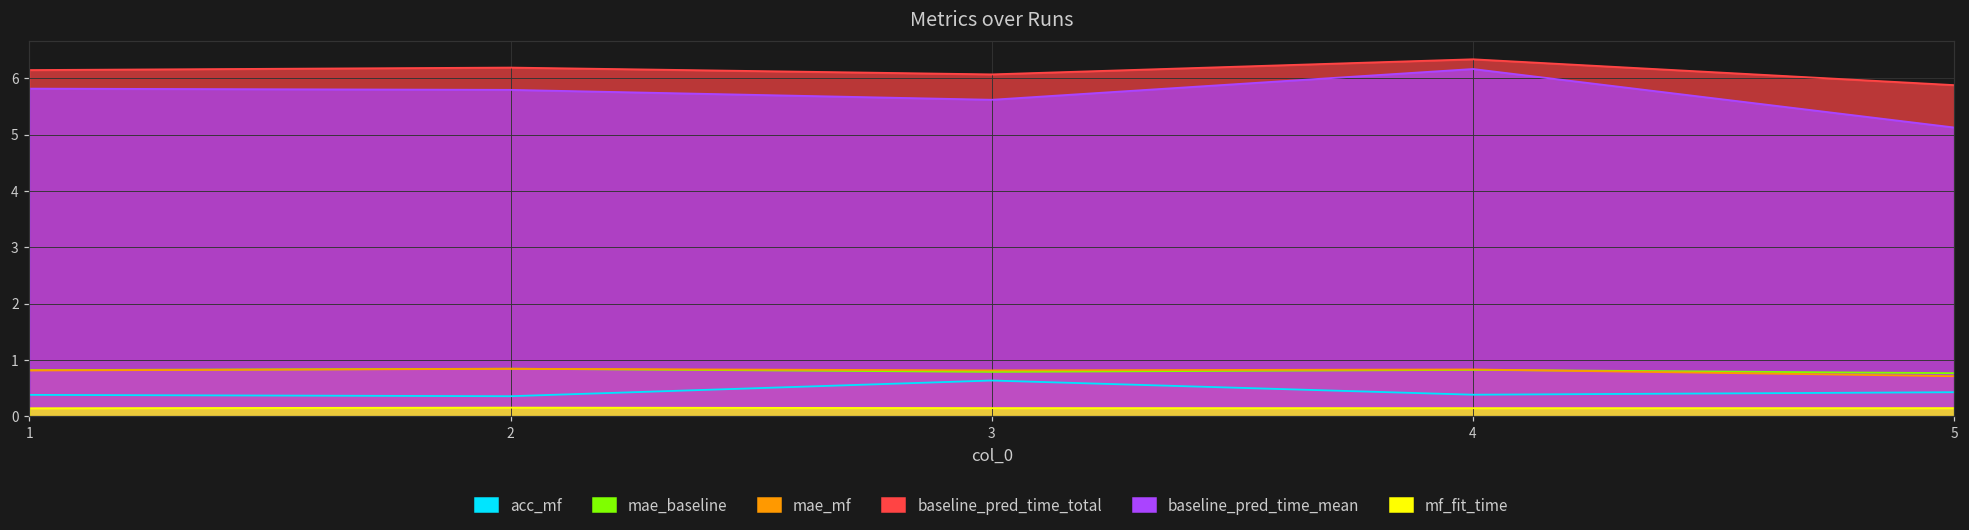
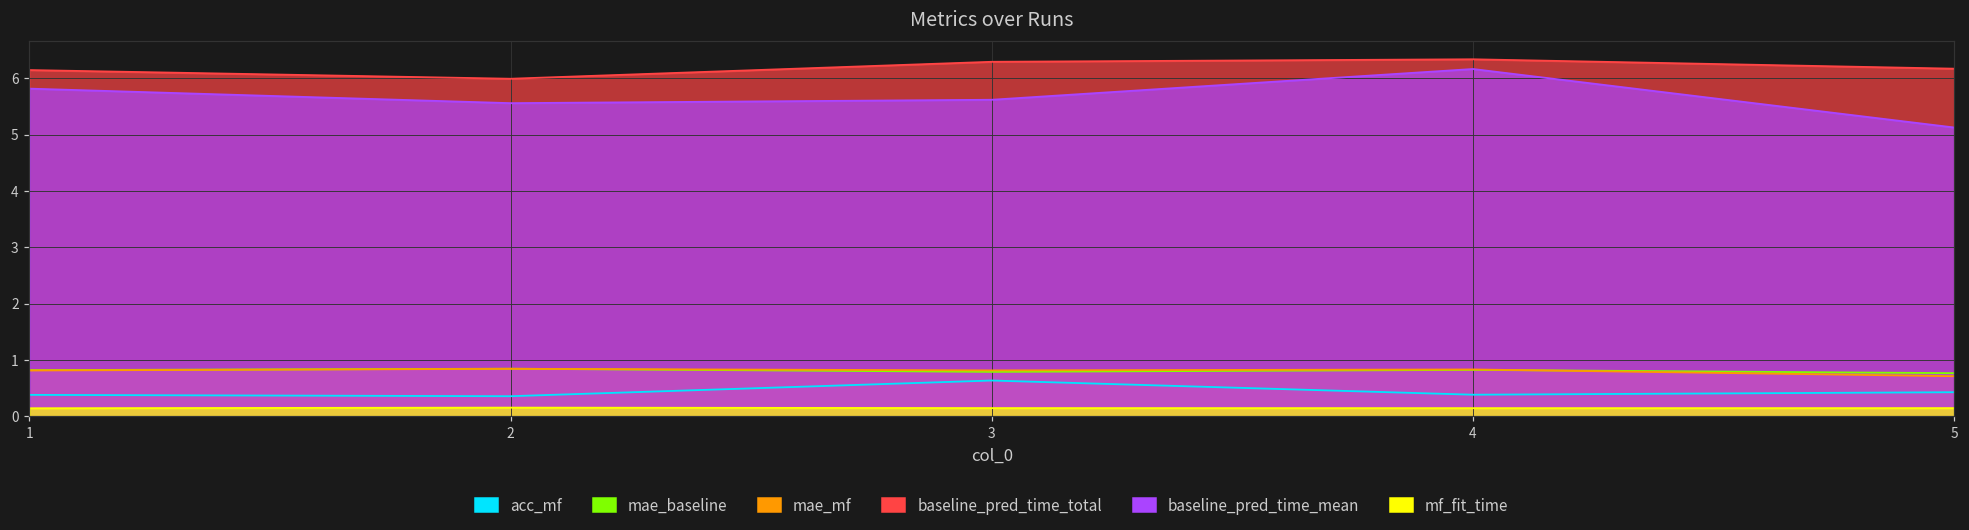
baseline_pred_time_total, 2: 6.2 -> 6.0
baseline_pred_time_mean, 2: 5.8 -> 5.6
baseline_pred_time_total, 3: 6.1 -> 6.3
baseline_pred_time_total, 5: 5.9 -> 6.2
